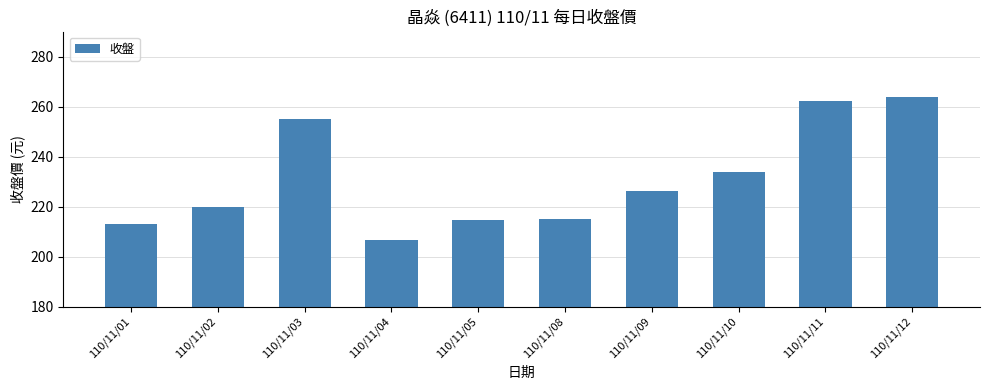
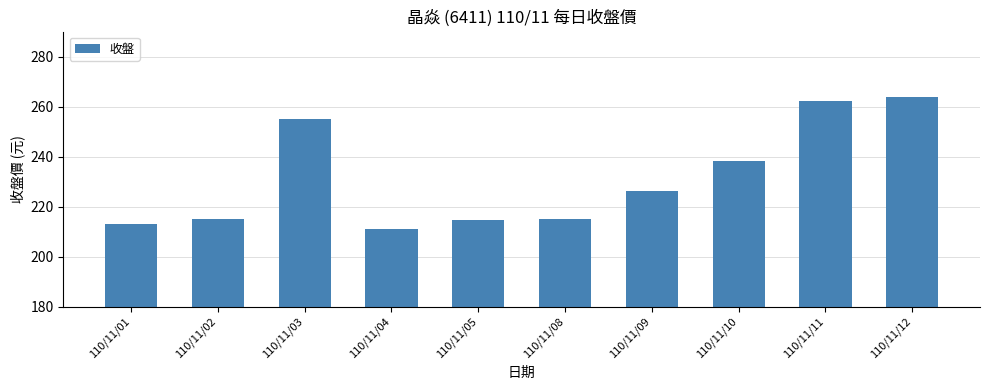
110/11/02: 220 -> 215
110/11/04: 207 -> 211
110/11/10: 234 -> 238
